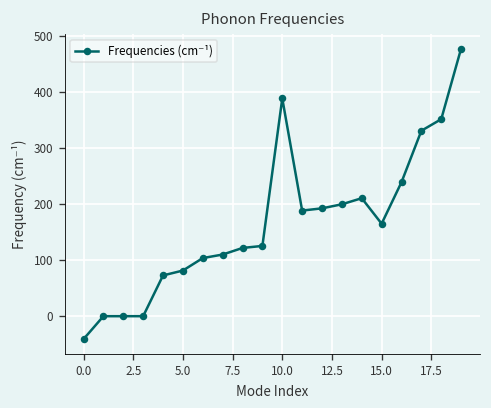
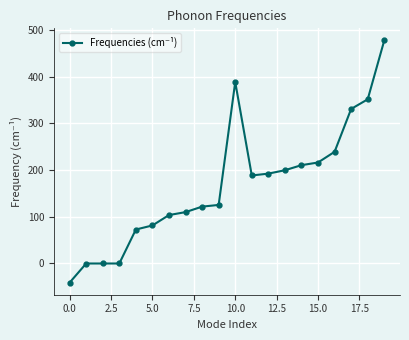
15.0: 170 -> 220
